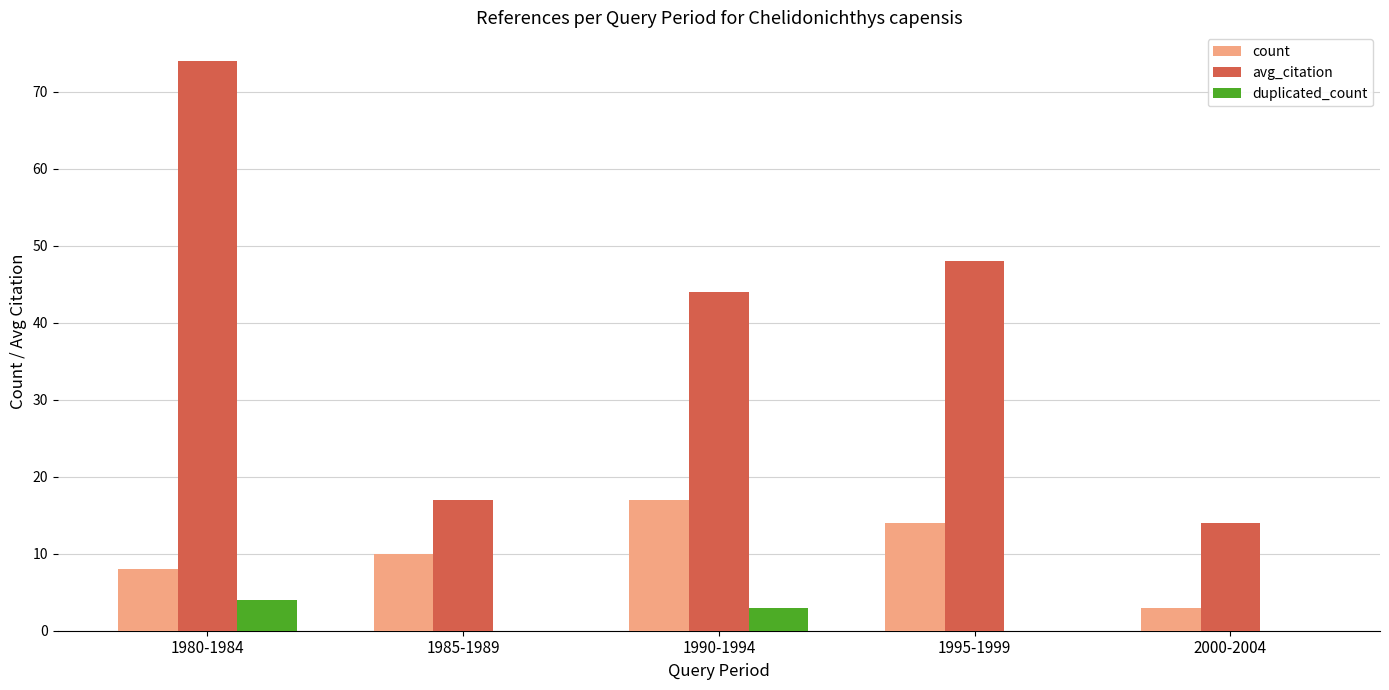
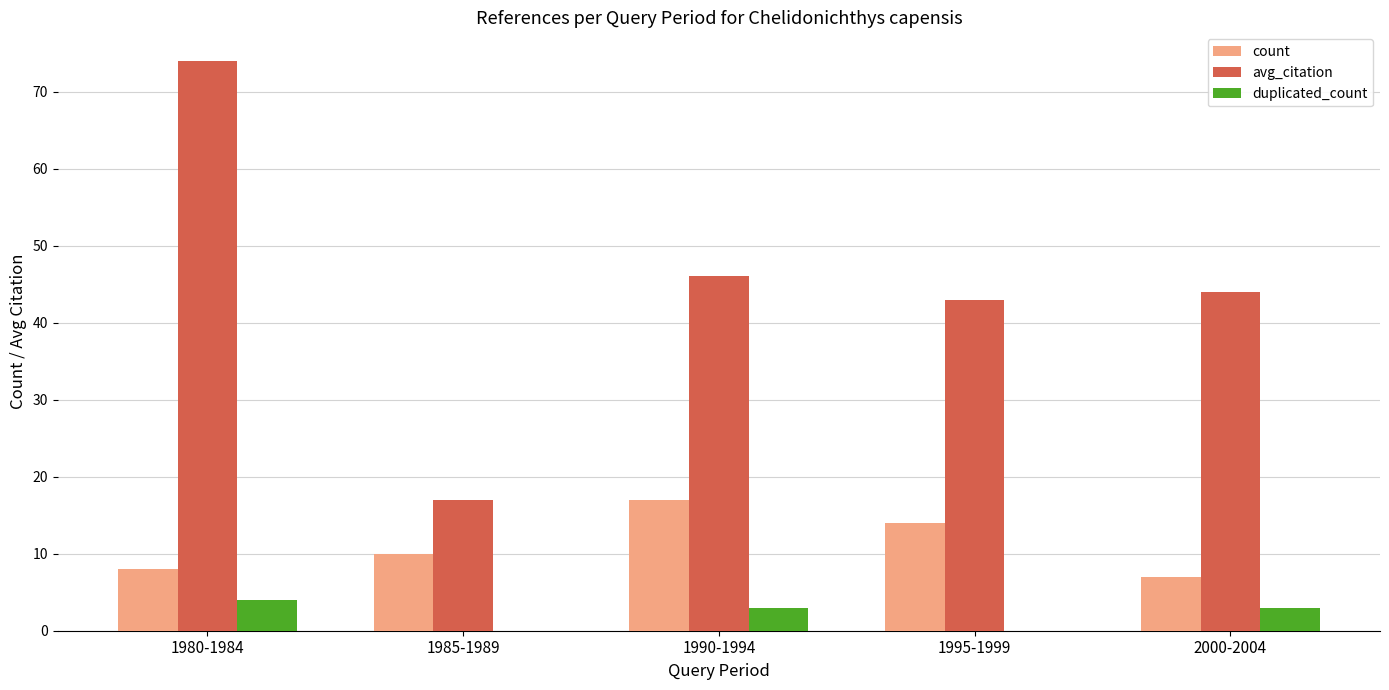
avg_citation, 1990-1994: 44 -> 46
avg_citation, 1995-1999: 48 -> 43
count, 2000-2004: 3 -> 7
avg_citation, 2000-2004: 14 -> 44
duplicated_count, 2000-2004: 0 -> 3
